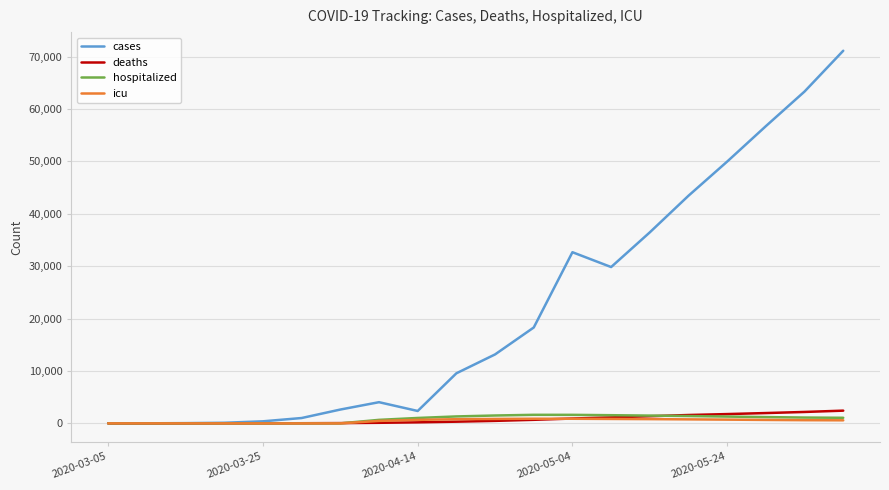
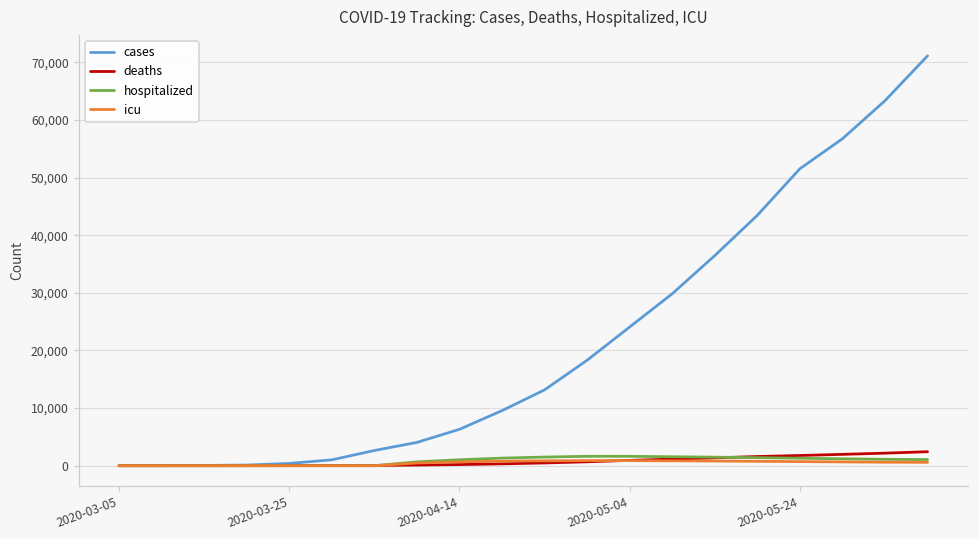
cases, 2020-04-14: 2,000 -> 6,000
cases, 2020-05-04: 33,000 -> 24,000
cases, 2020-05-24: 50,000 -> 52,000
